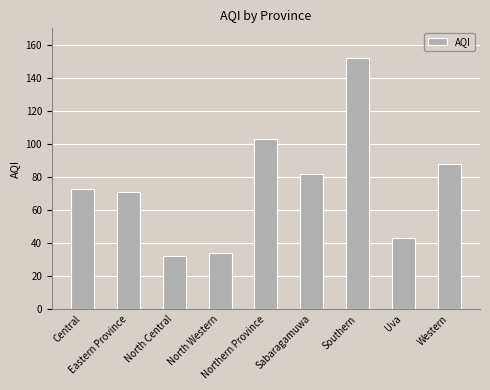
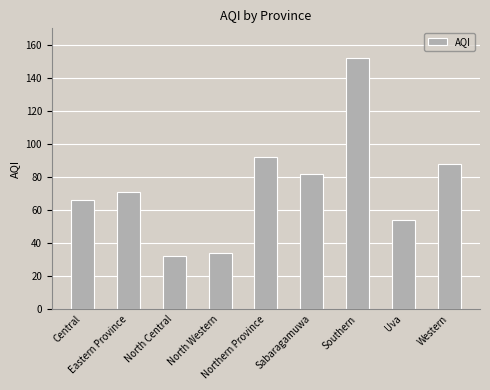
Central: 73 -> 66
Northern Province: 103 -> 92
Uva: 43 -> 54
